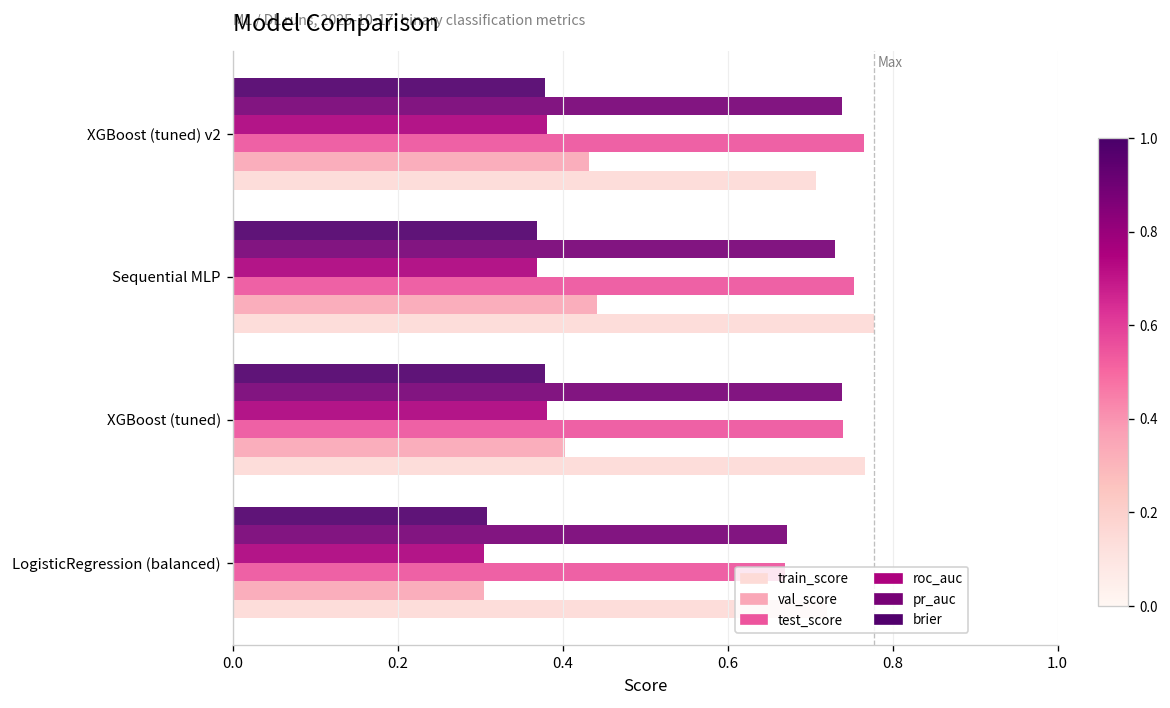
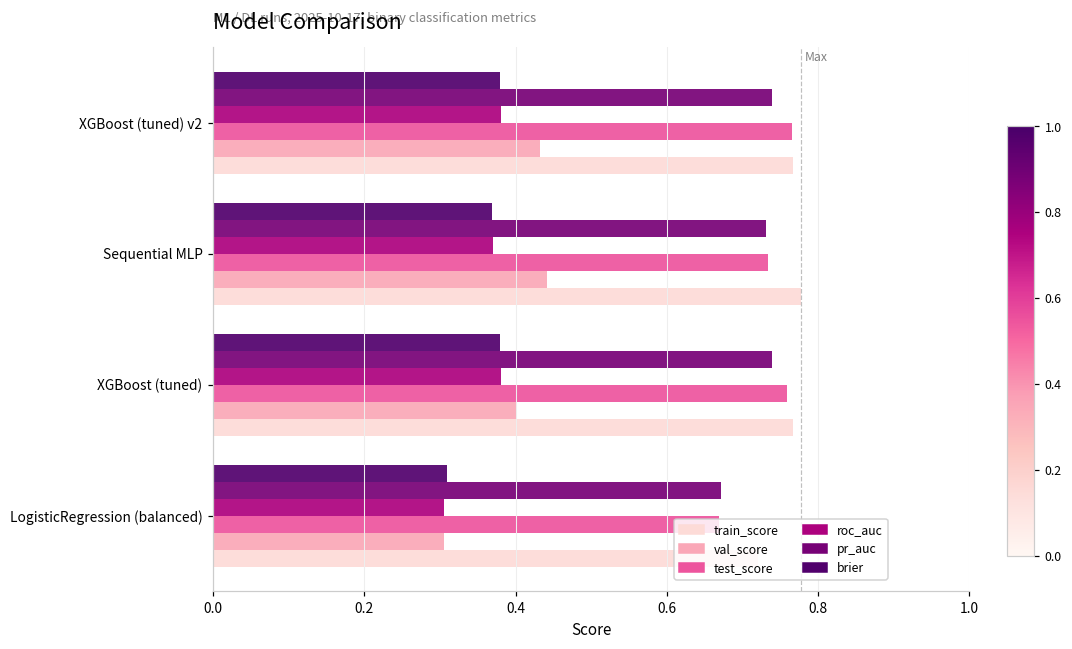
train_score, XGBoost (tuned) v2: 0.71 -> 0.77
test_score, Sequential MLP: 0.75 -> 0.73
test_score, XGBoost (tuned): 0.74 -> 0.76
